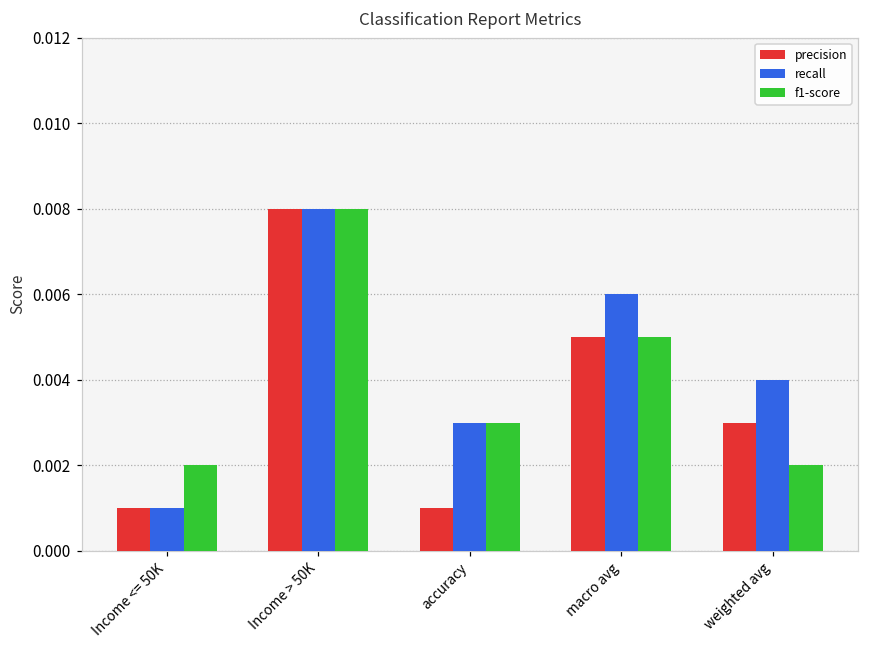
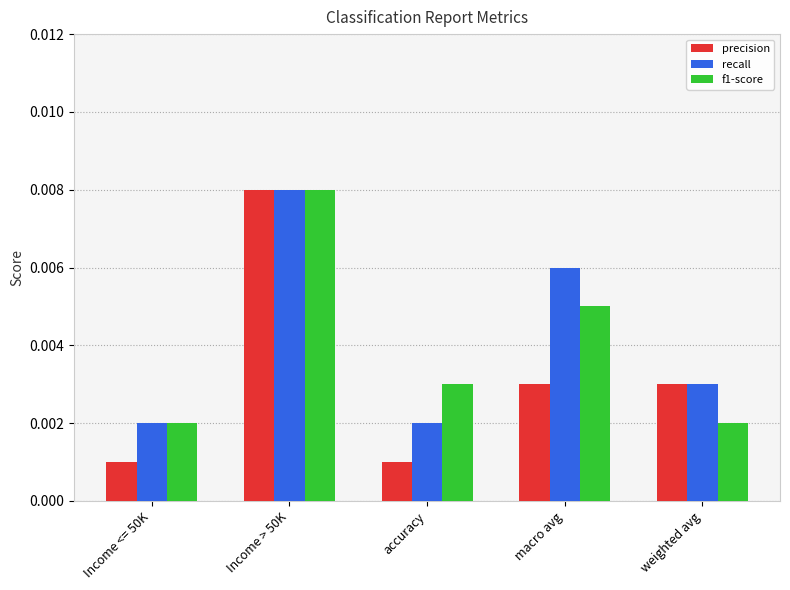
recall, Income <= 50K: 0.001 -> 0.002
recall, accuracy: 0.003 -> 0.002
precision, macro avg: 0.005 -> 0.003
recall, weighted avg: 0.004 -> 0.003
